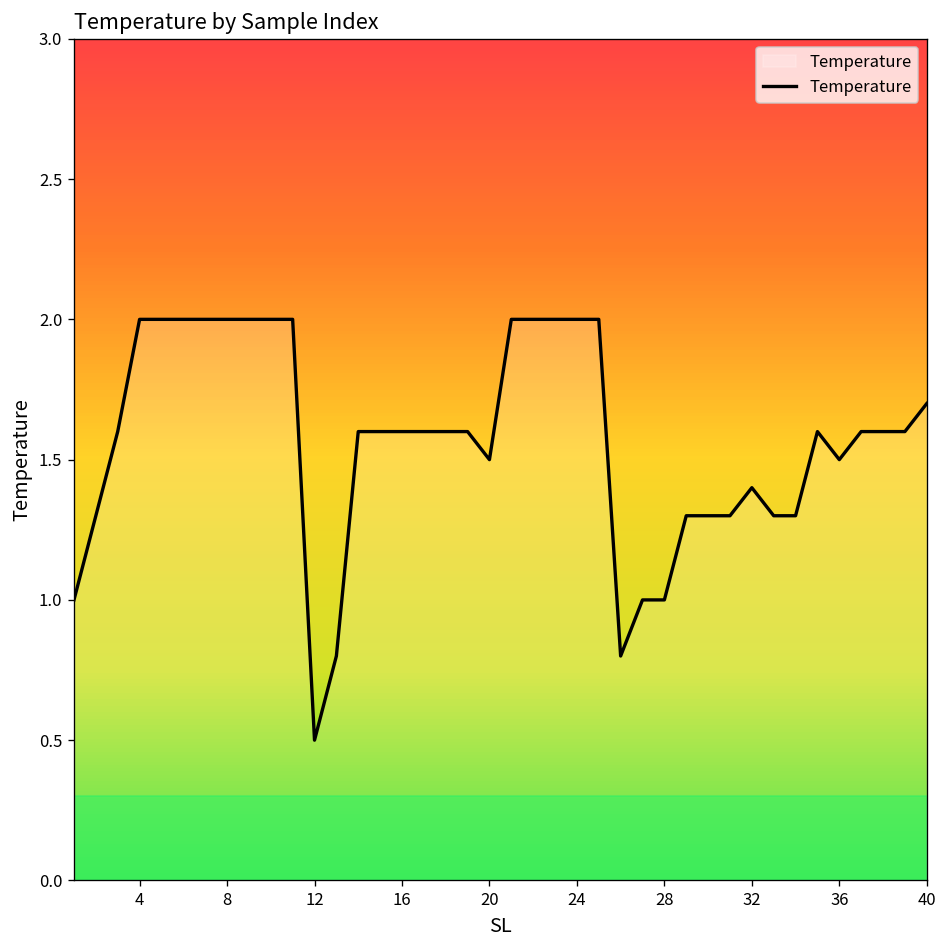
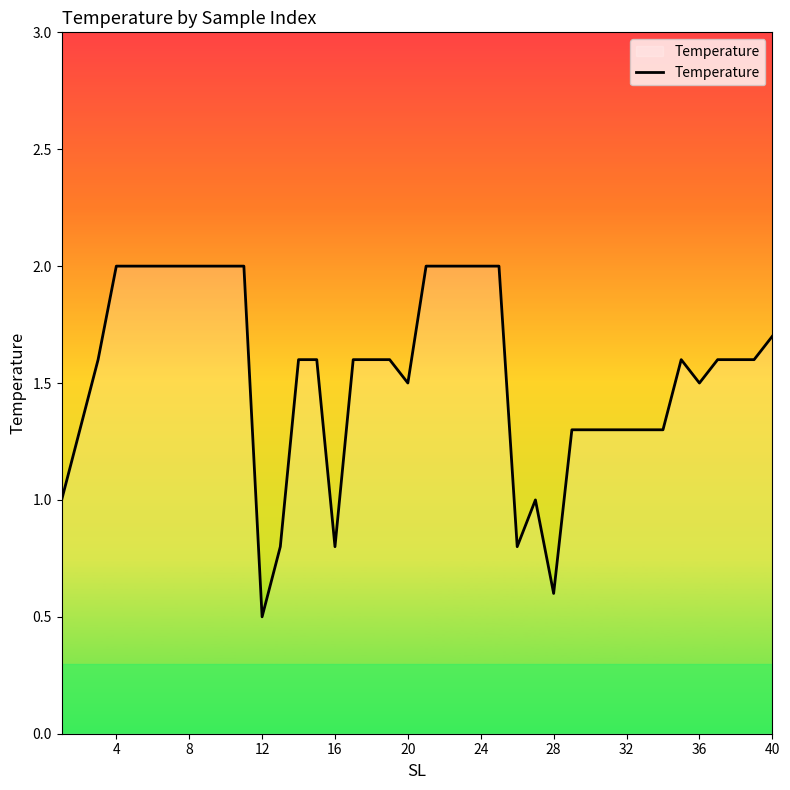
16: 1.6 -> 0.8
28: 1.0 -> 0.6
32: 1.4 -> 1.3
